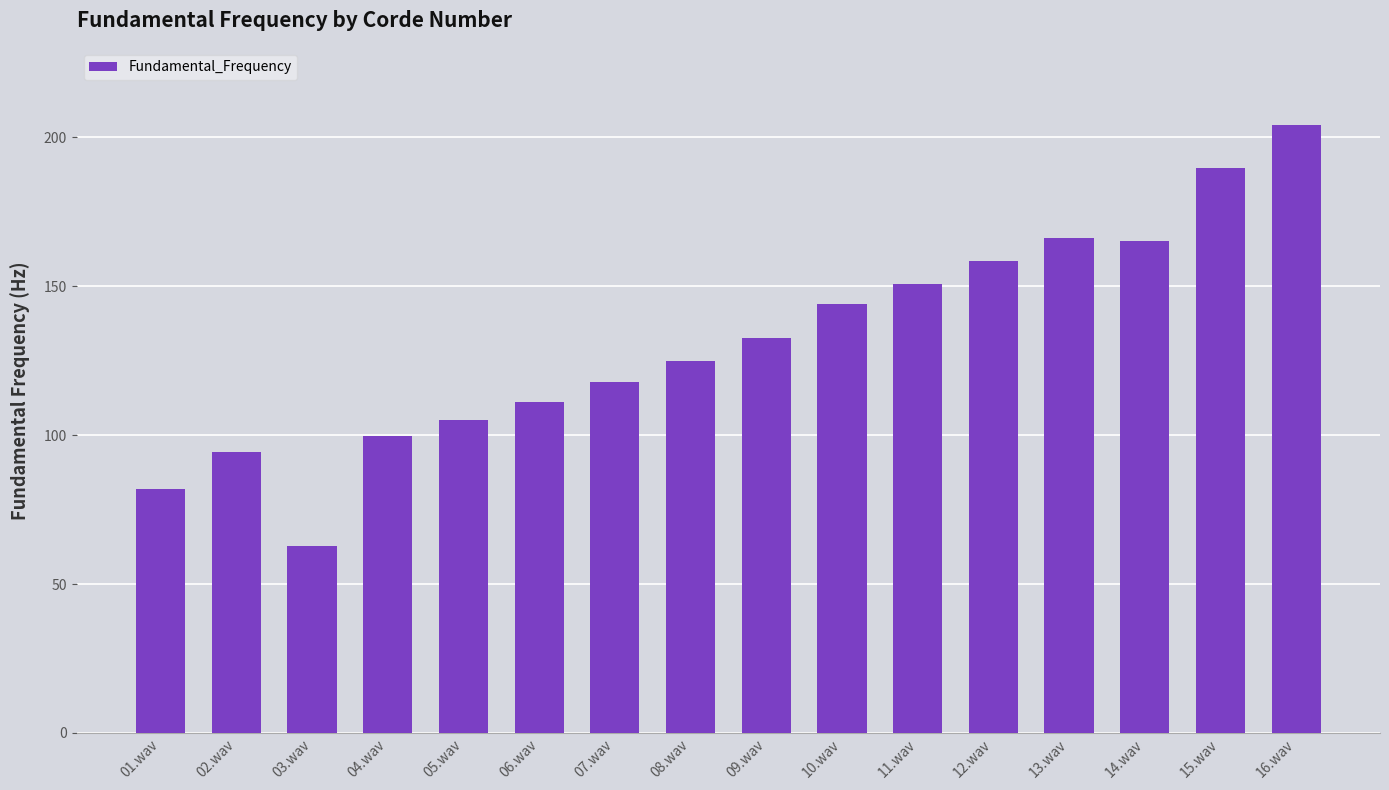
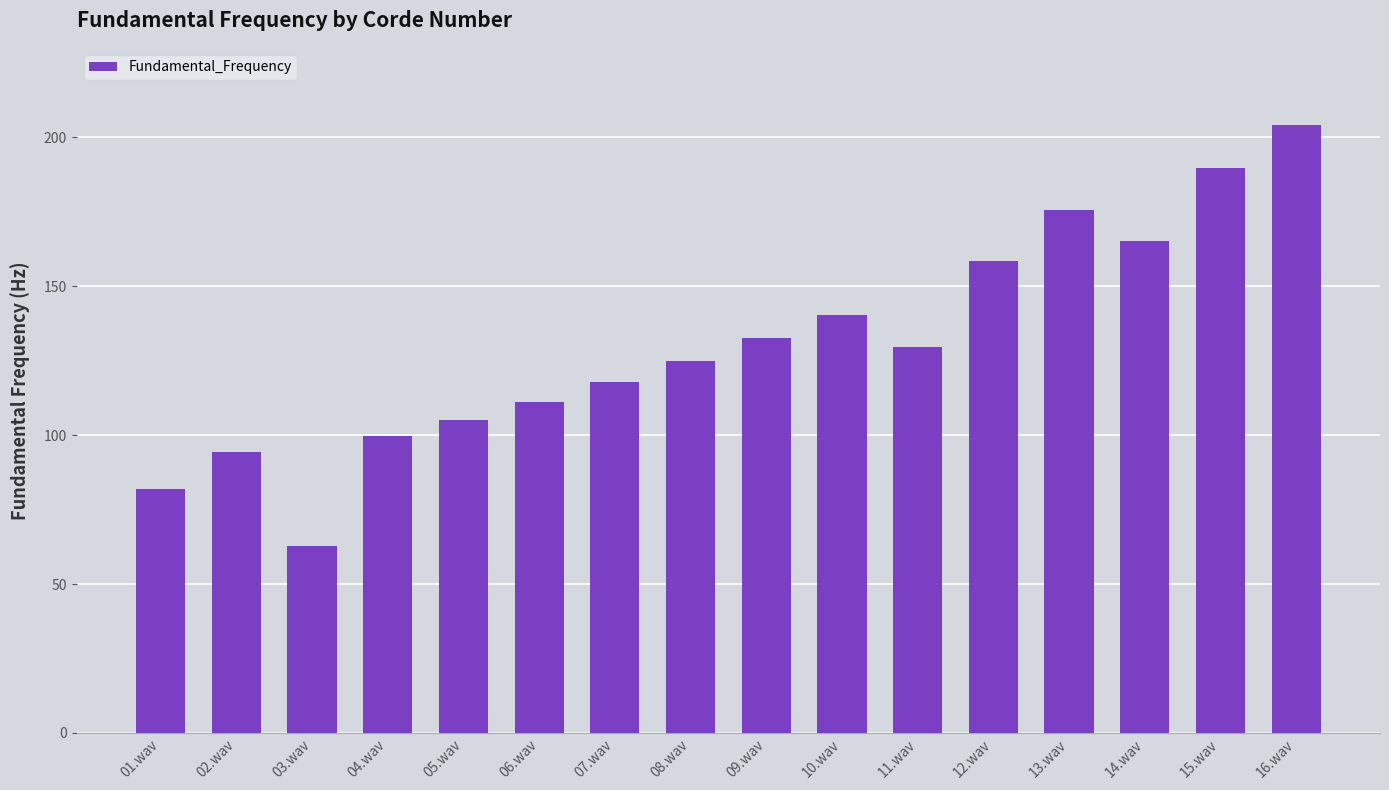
10.wav: 144 -> 140
11.wav: 151 -> 130
13.wav: 166 -> 175
